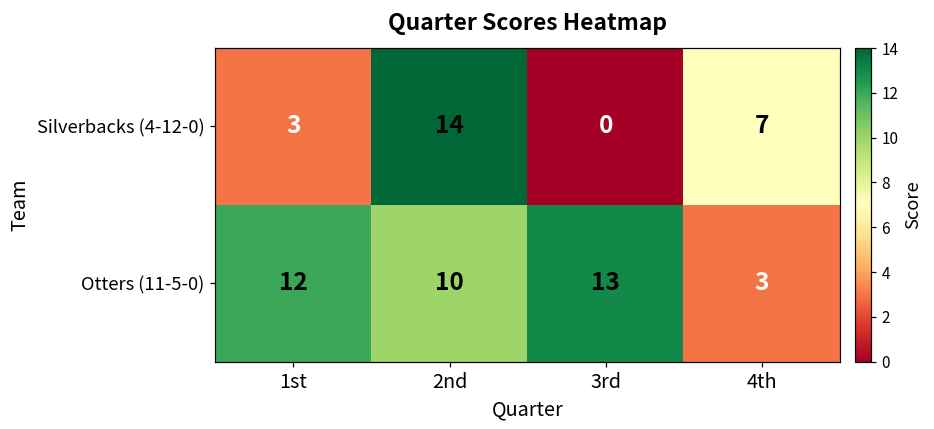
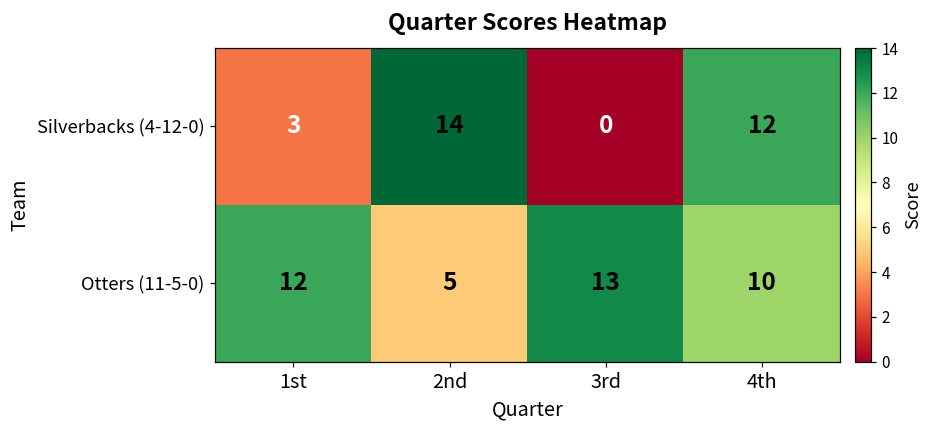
Silverbacks (4-12-0), 4th: 7 -> 12
Otters (11-5-0), 2nd: 10 -> 5
Otters (11-5-0), 4th: 3 -> 10
